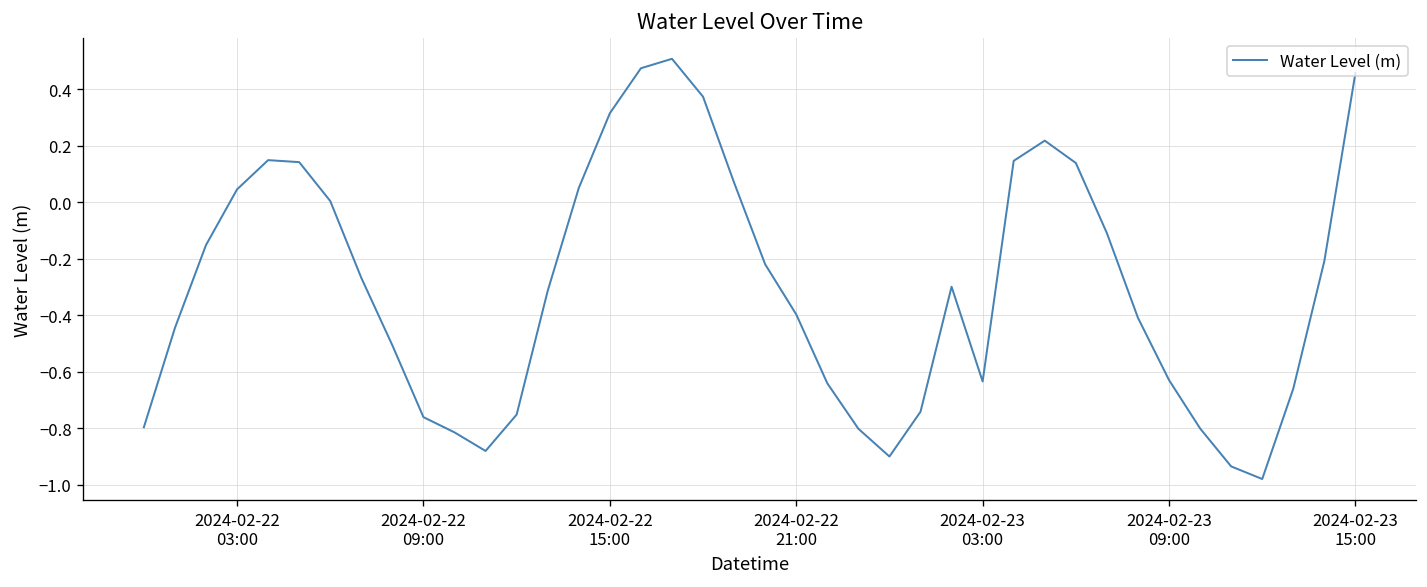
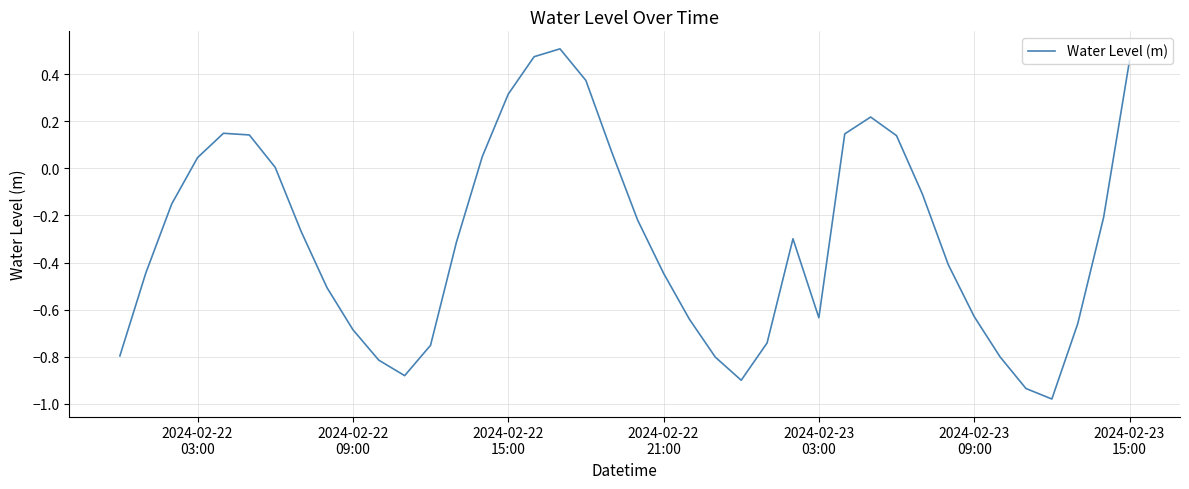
2024-02-22 09:00: -0.76 -> -0.69
2024-02-22 21:00: -0.40 -> -0.45
